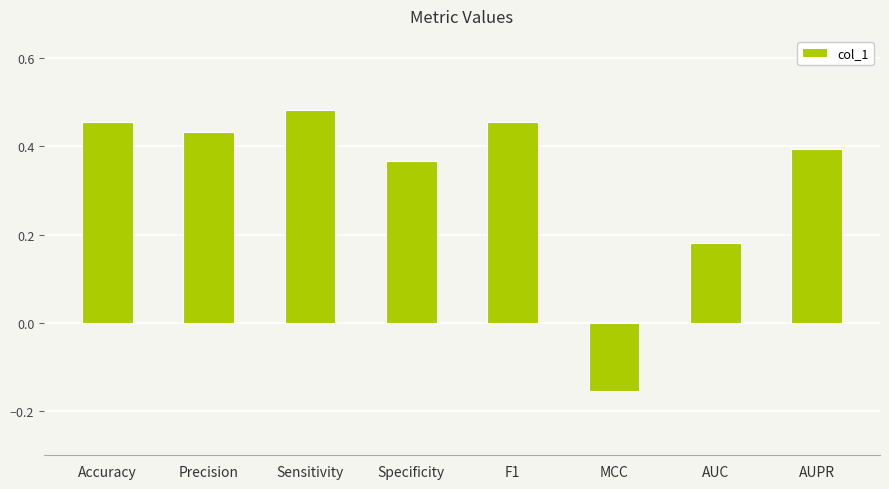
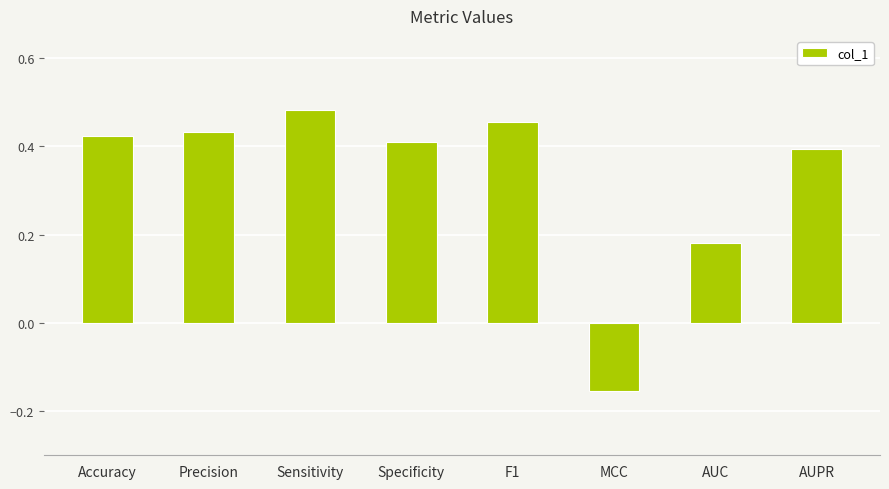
Accuracy: 0.46 -> 0.42
Specificity: 0.37 -> 0.41
